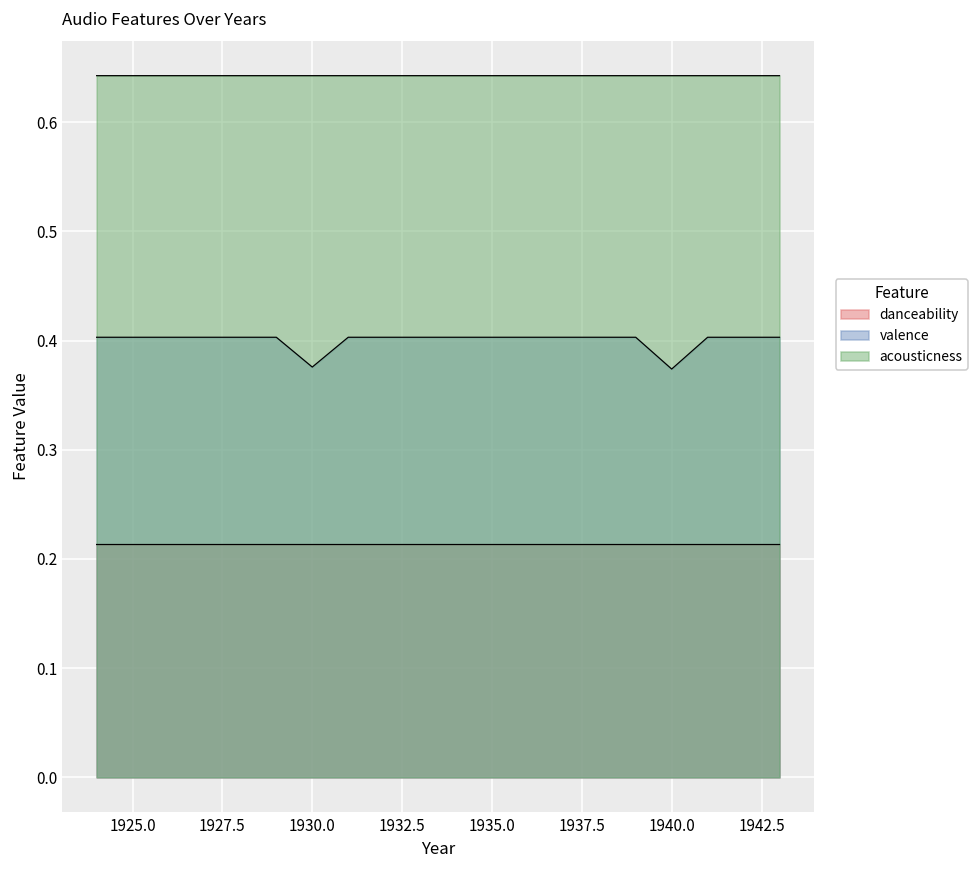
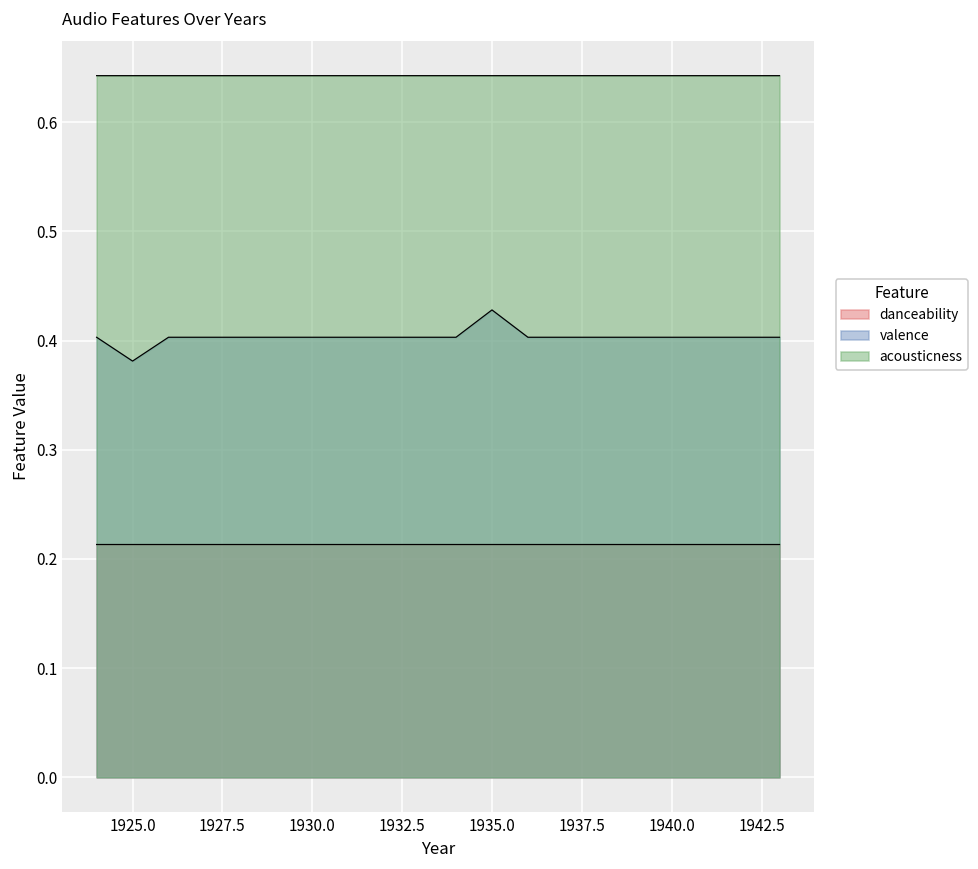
valence, 1925.0: 0.40 -> 0.38
valence, 1930.0: 0.38 -> 0.40
valence, 1935.0: 0.40 -> 0.43
valence, 1940.0: 0.37 -> 0.40
